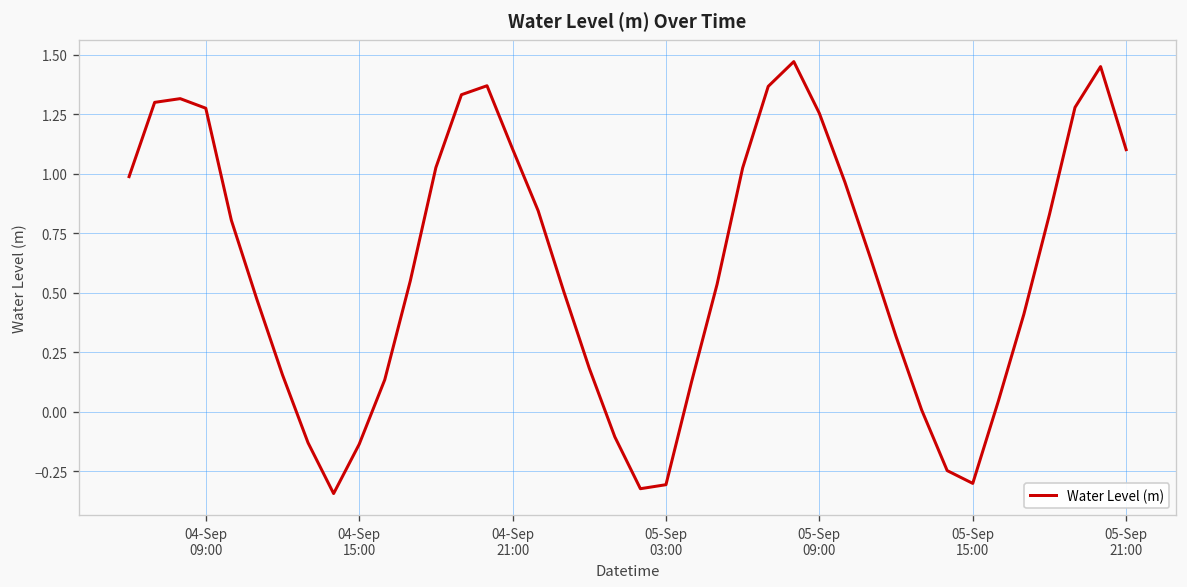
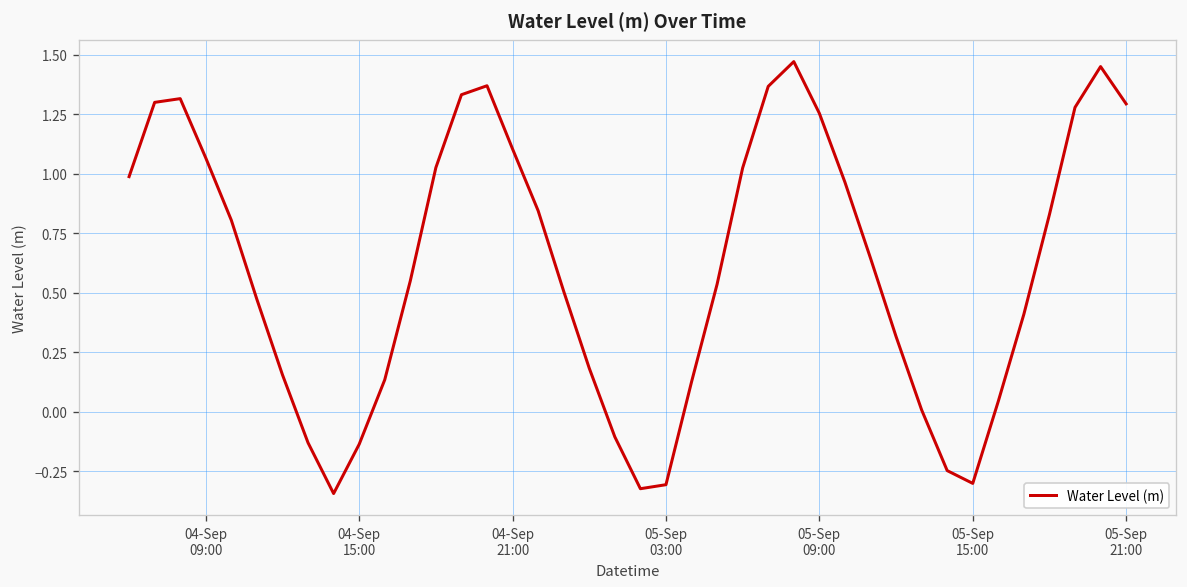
04-Sep 09:00: 1.27 -> 1.07
05-Sep 21:00: 1.10 -> 1.29
